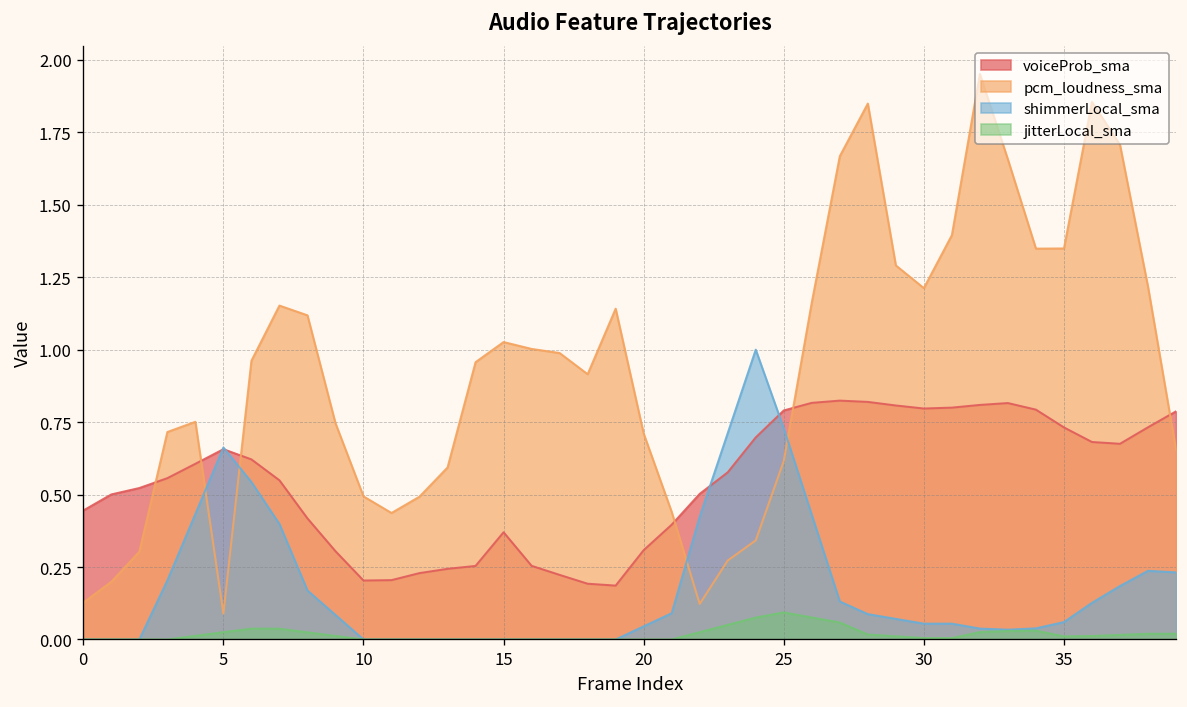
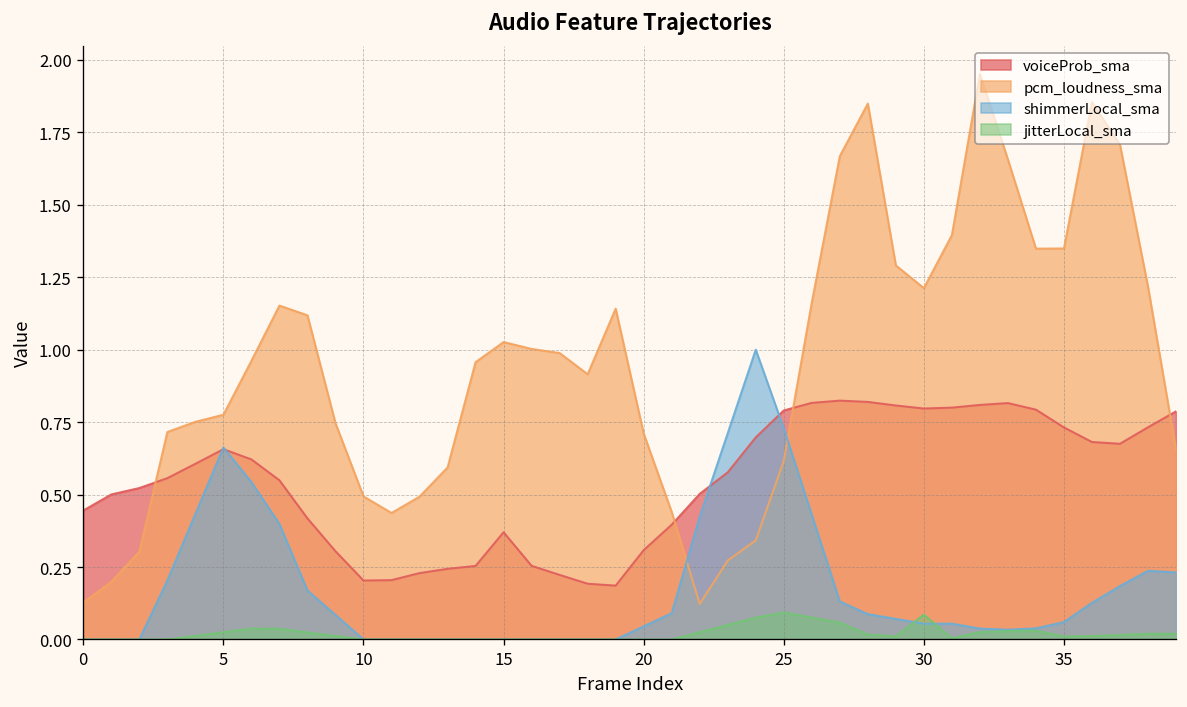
pcm_loudness_sma, 5: 0.09 -> 0.78
jitterLocal_sma, 30: 0.00 -> 0.09
